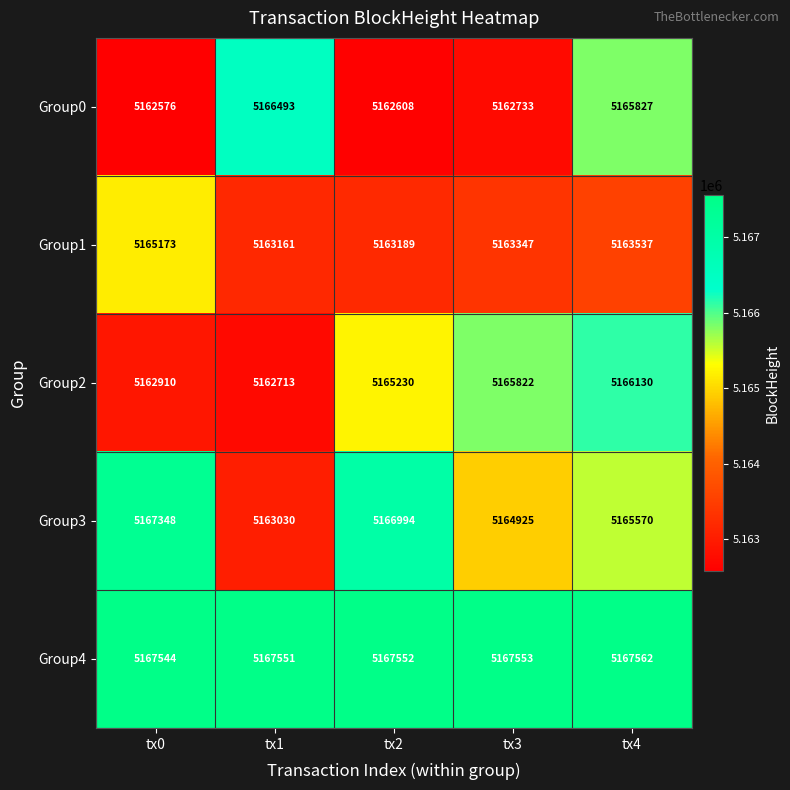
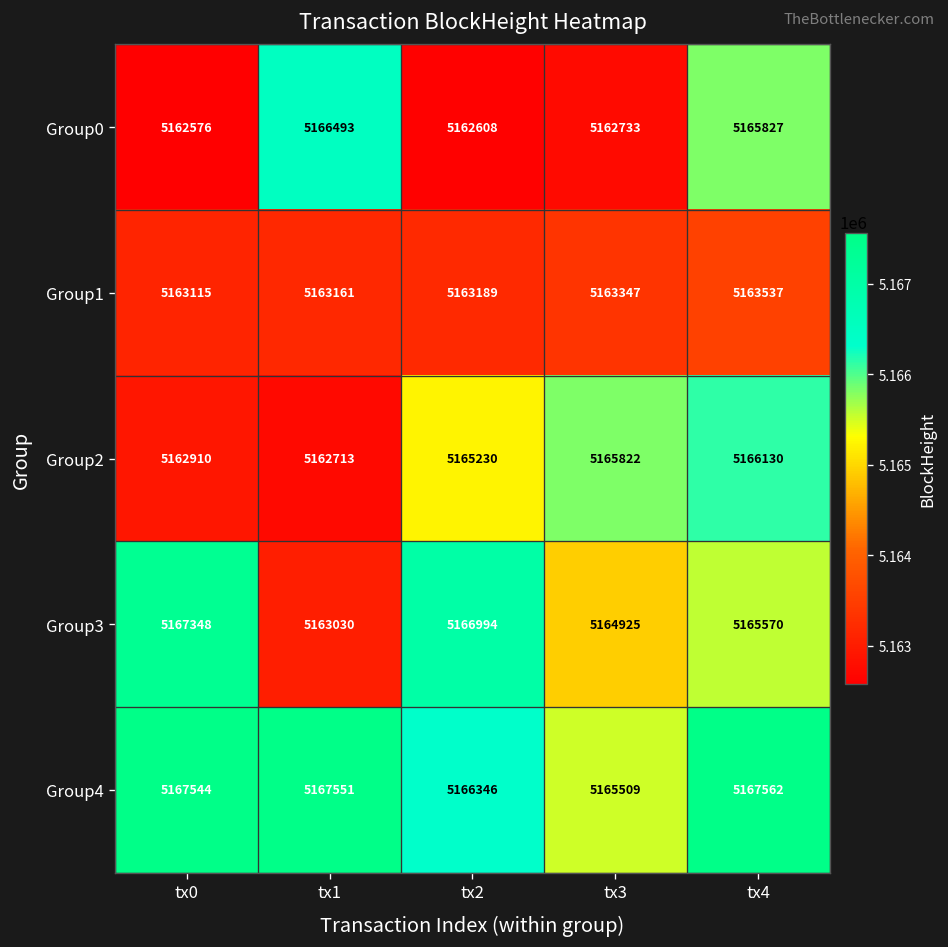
Group1, tx0: 5165173 -> 5163115
Group4, tx2: 5167552 -> 5166346
Group4, tx3: 5167553 -> 5165509
